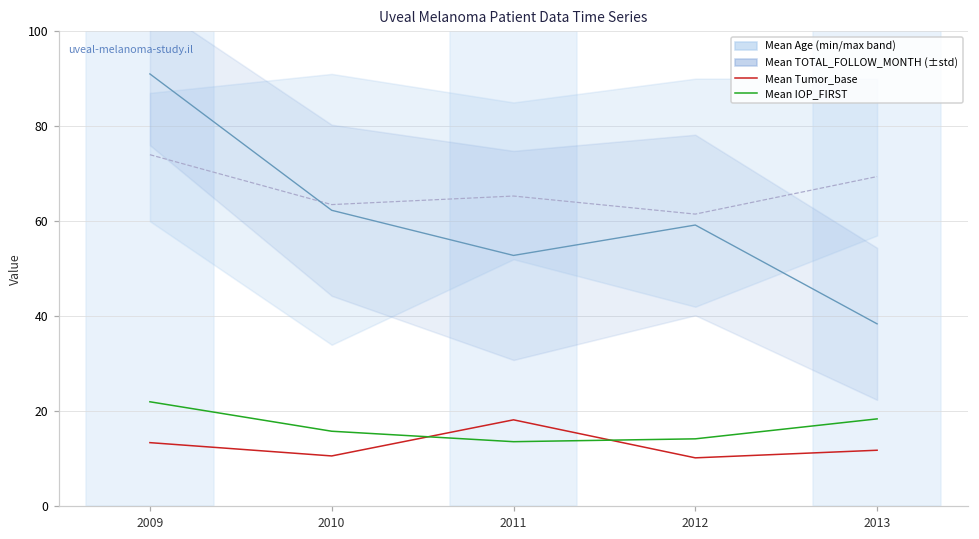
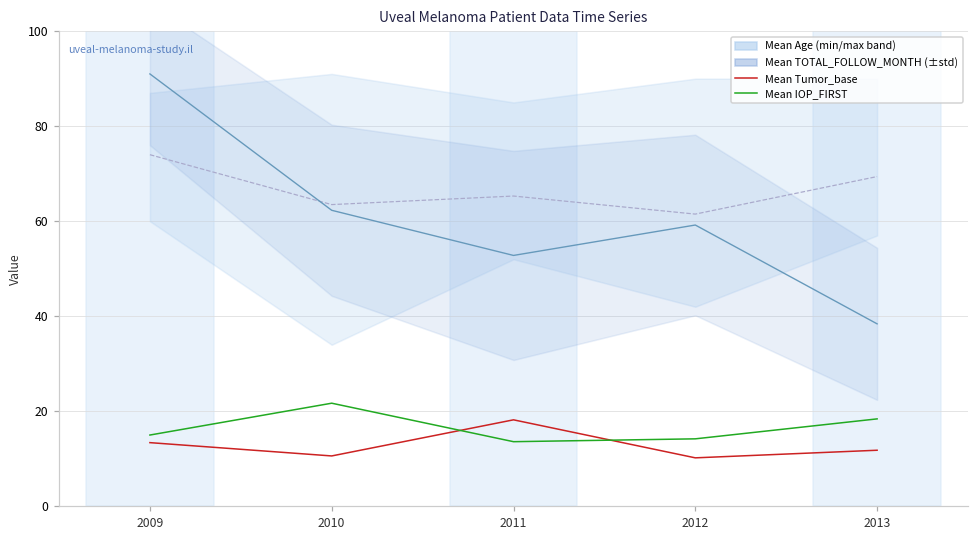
Mean IOP_FIRST, 2009: 22 -> 15
Mean IOP_FIRST, 2010: 16 -> 22
